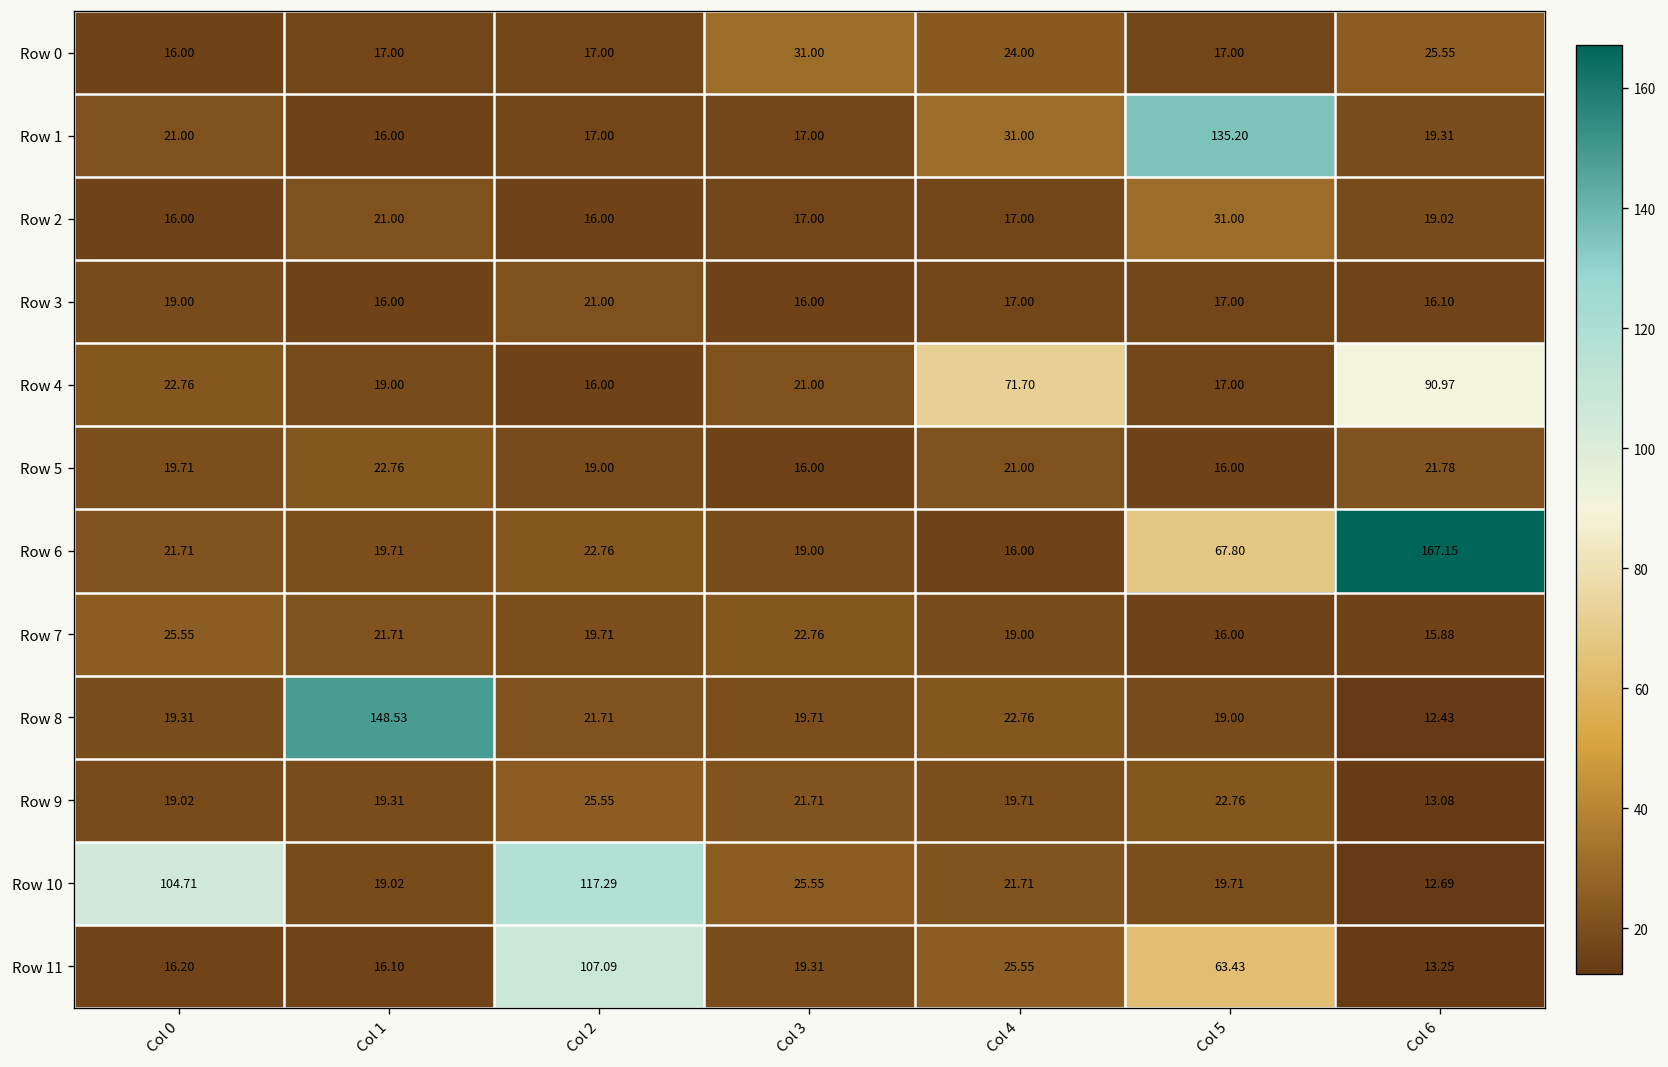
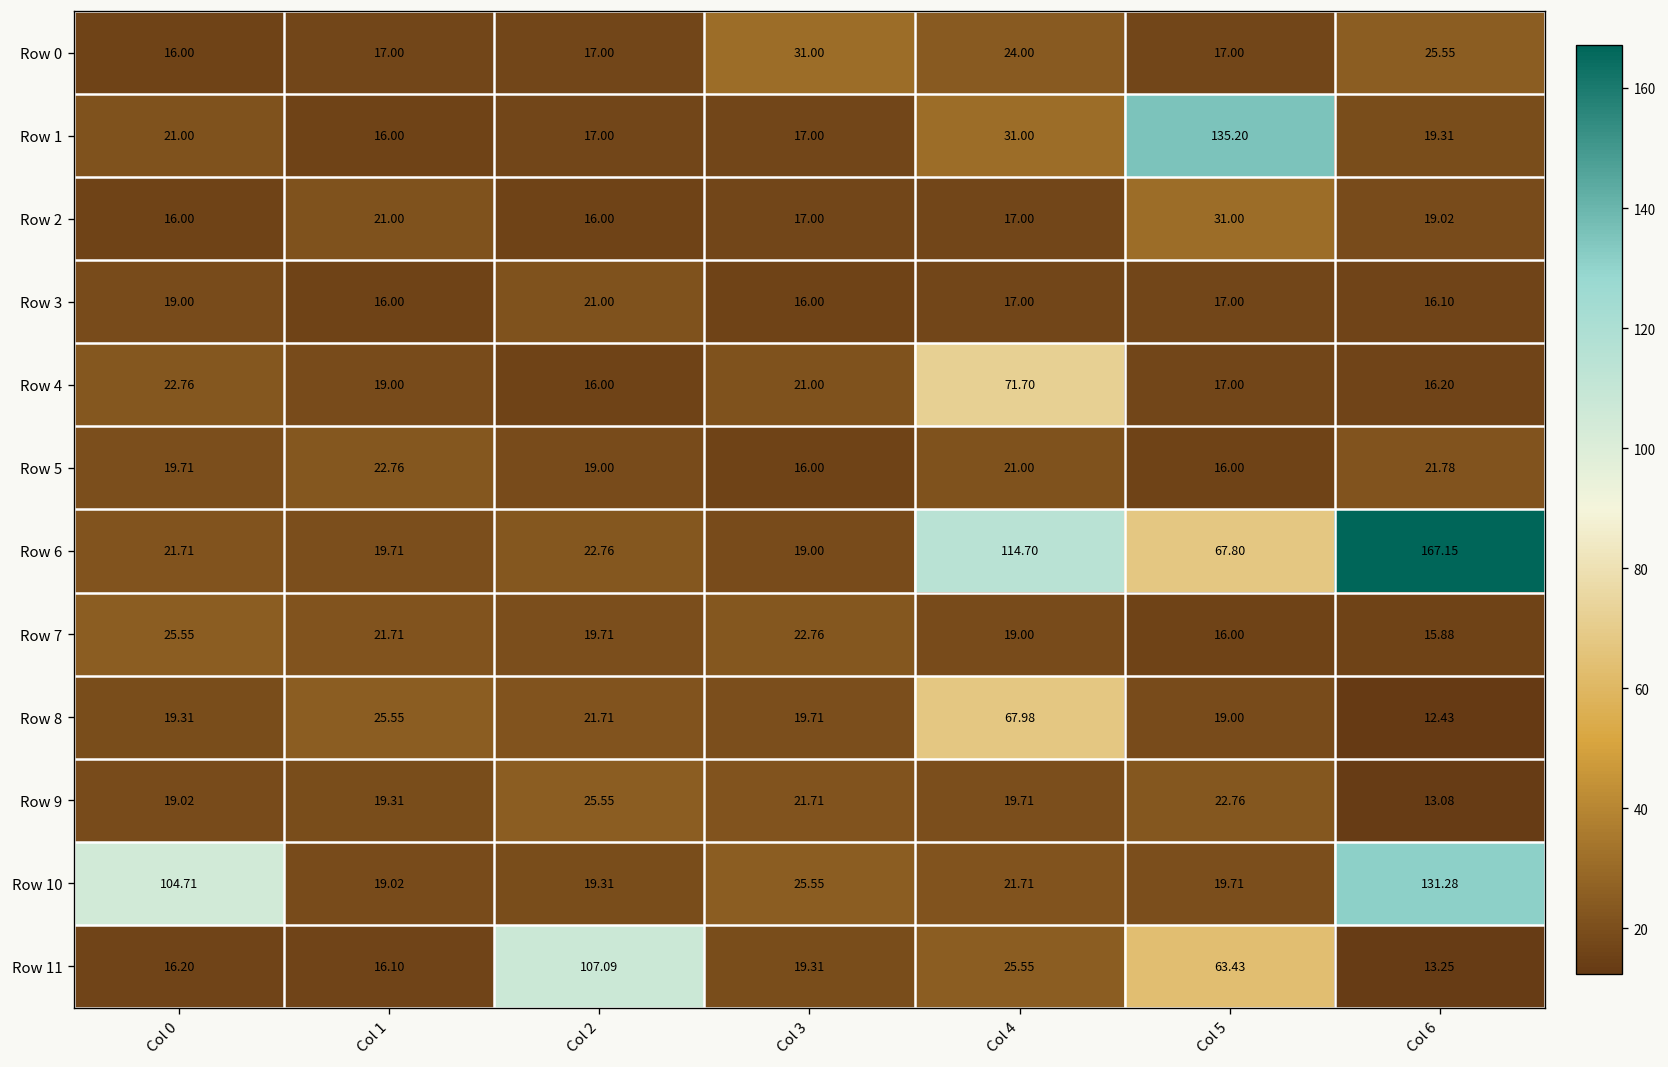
Row 4, Col 6: 90.97 -> 16.20
Row 6, Col 4: 16.00 -> 114.70
Row 8, Col 1: 148.53 -> 25.55
Row 8, Col 4: 22.76 -> 67.98
Row 10, Col 2: 117.29 -> 19.31
Row 10, Col 6: 12.69 -> 131.28
